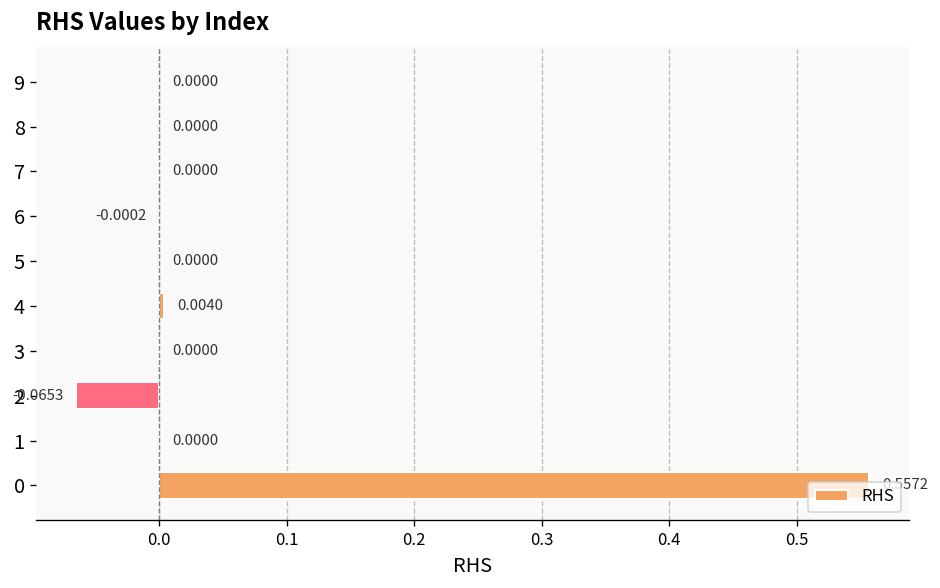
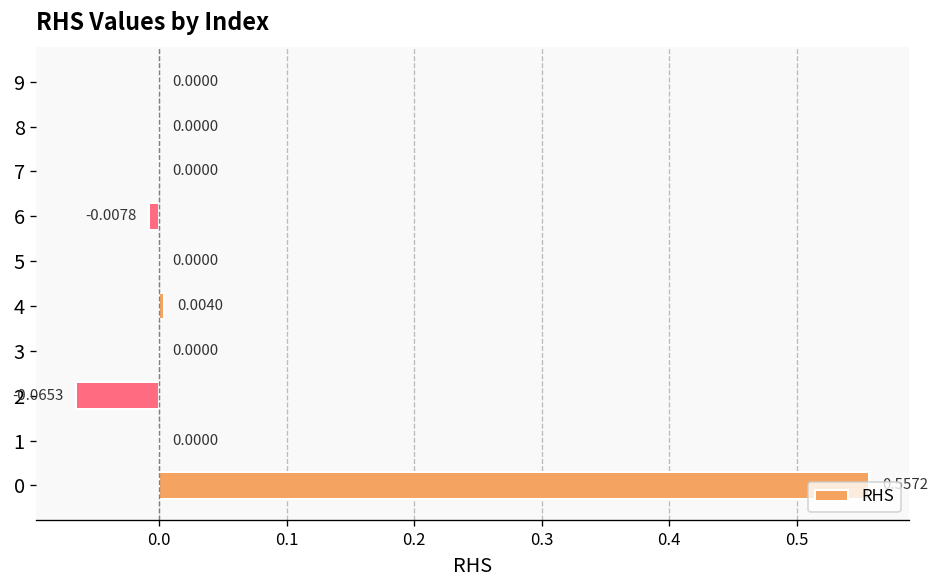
6: -0.0002 -> -0.0078
